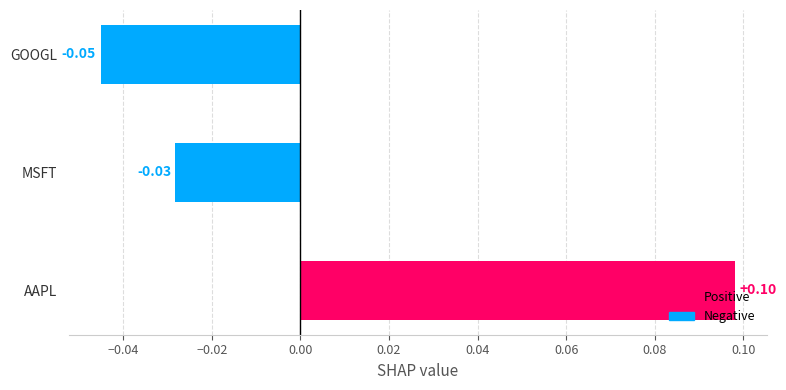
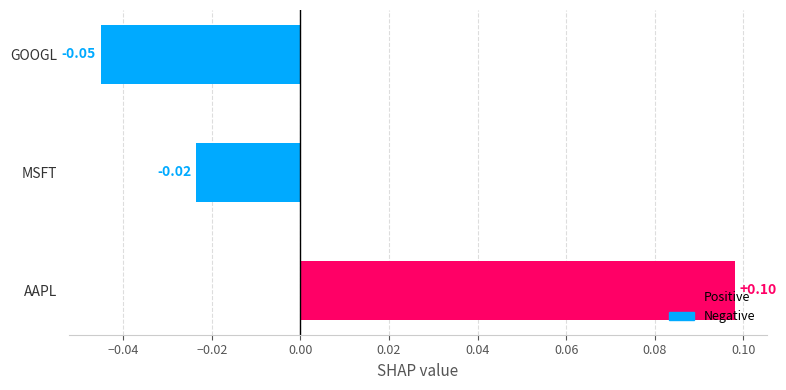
MSFT: -0.03 -> -0.02
